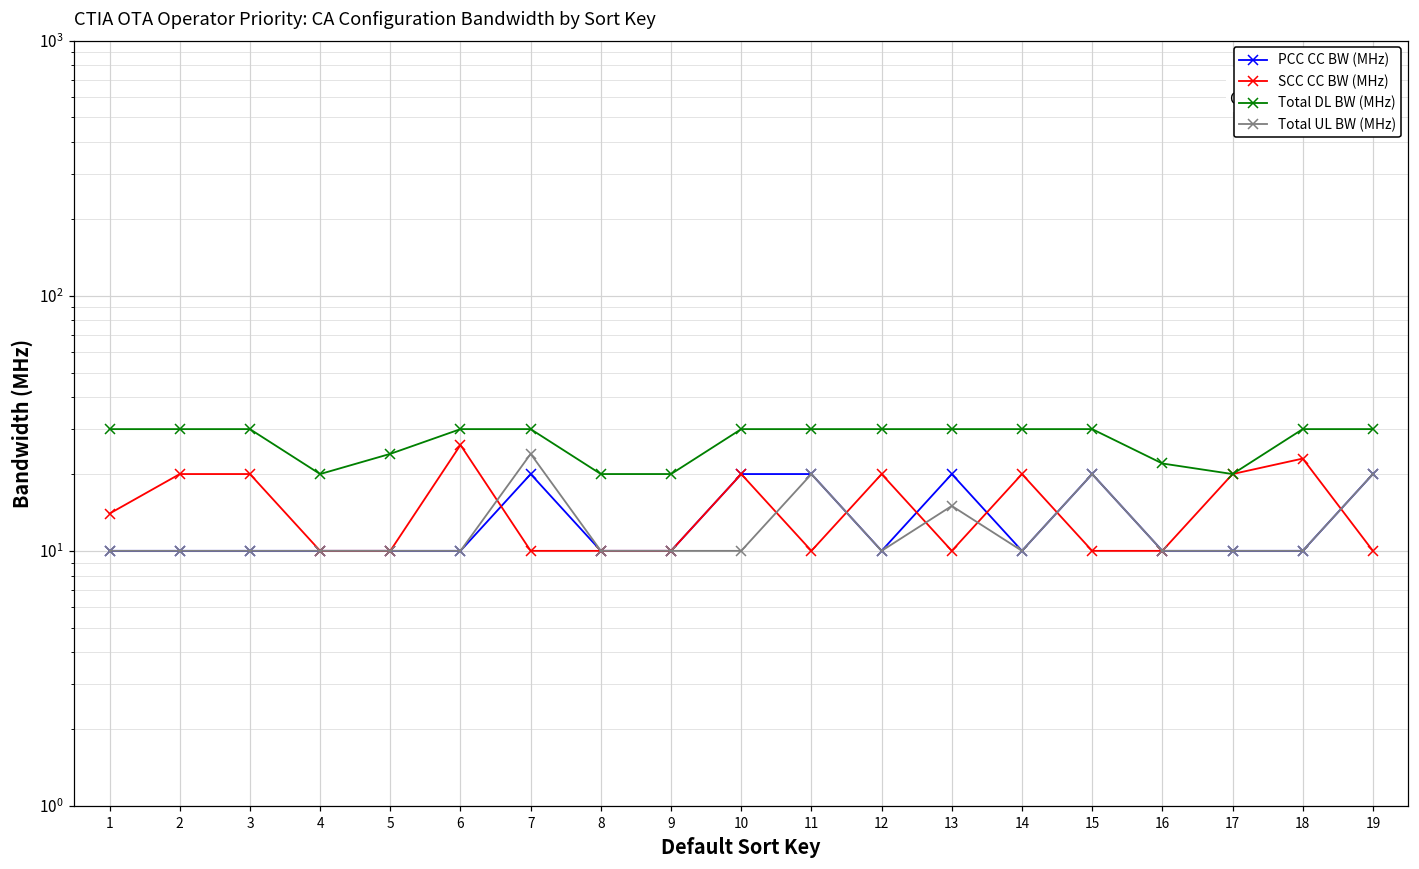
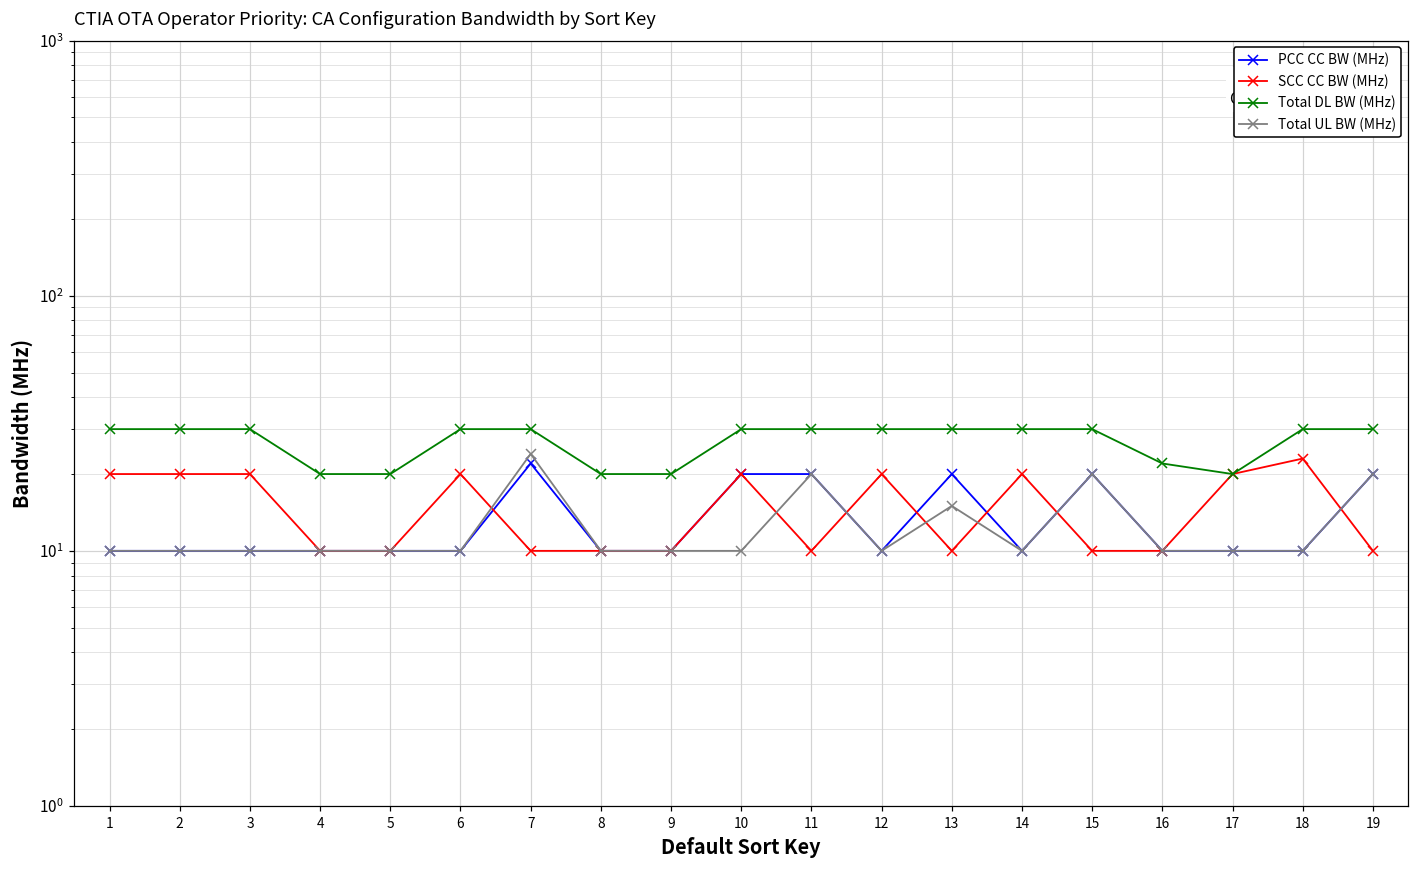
SCC CC BW (MHz), 1: 14 -> 20
Total DL BW (MHz), 5: 24 -> 20
SCC CC BW (MHz), 6: 26 -> 20
PCC CC BW (MHz), 7: 20 -> 22
